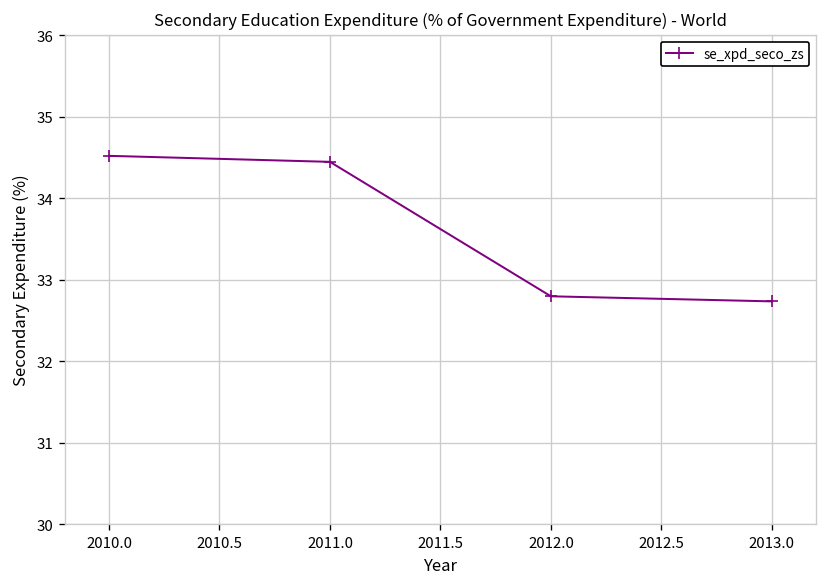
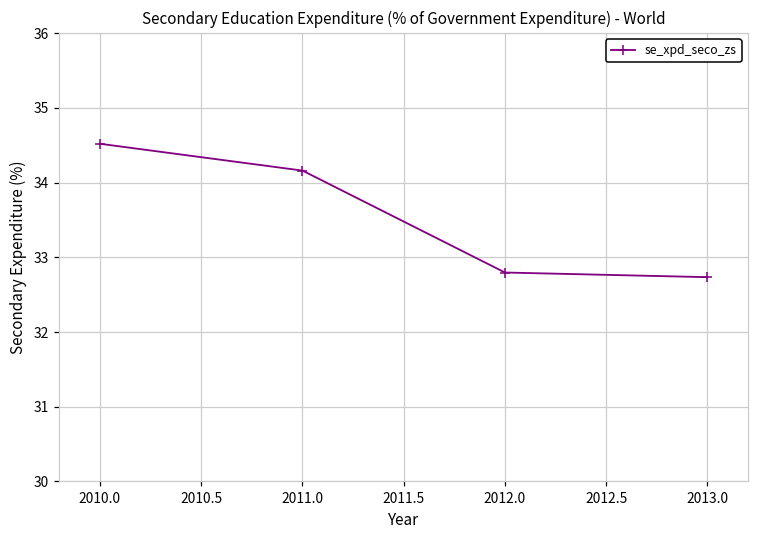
2011.0: 34.4 -> 34.2
